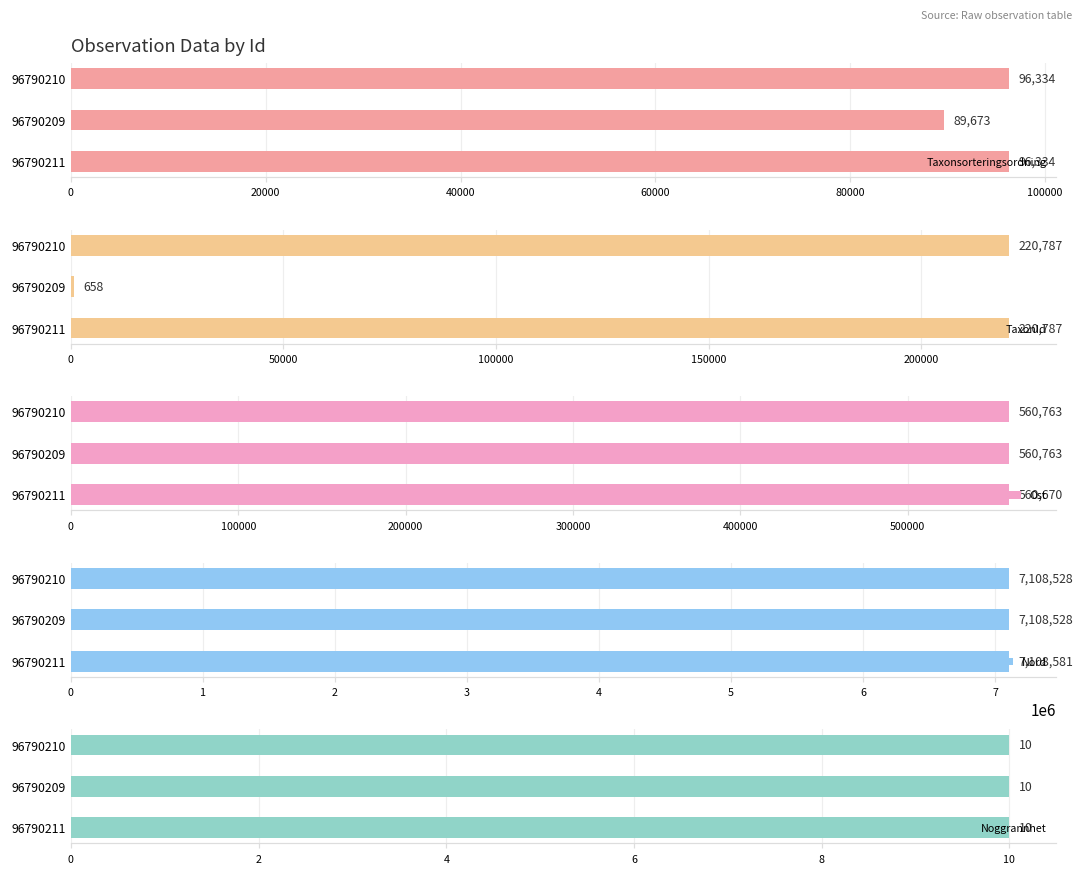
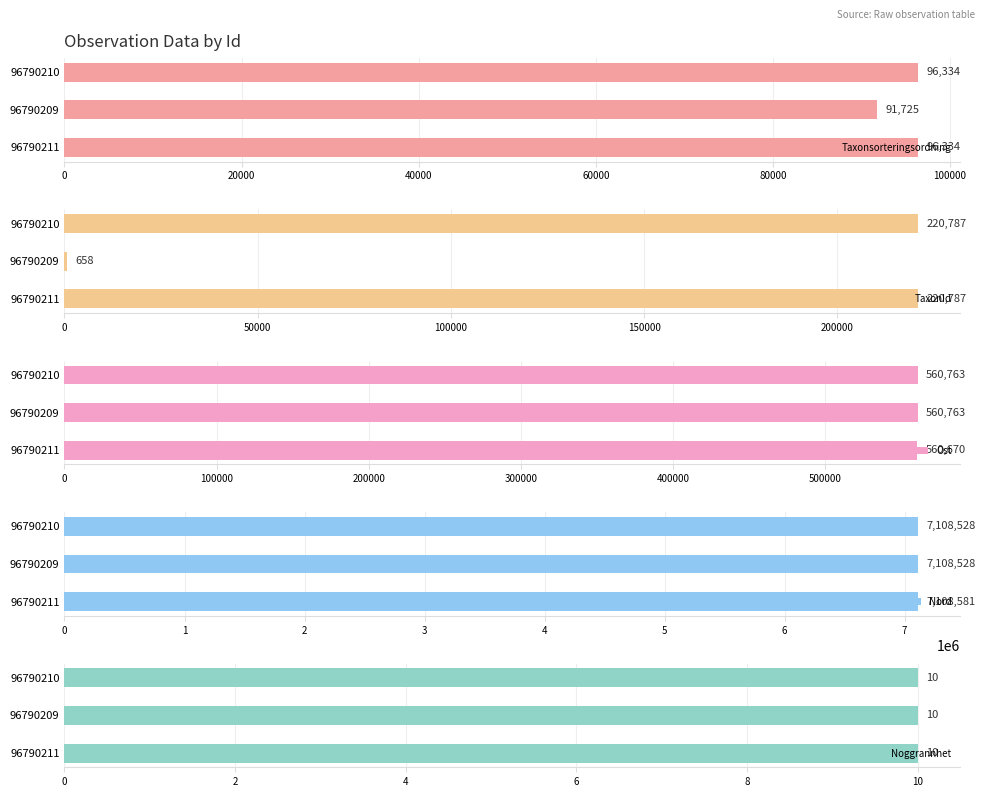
Observation Data by Id, 96790209: 89,673 -> 91,725
